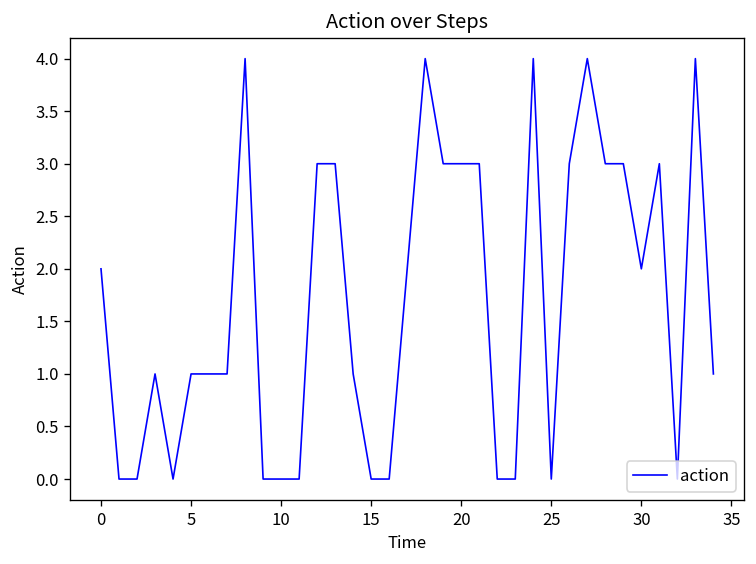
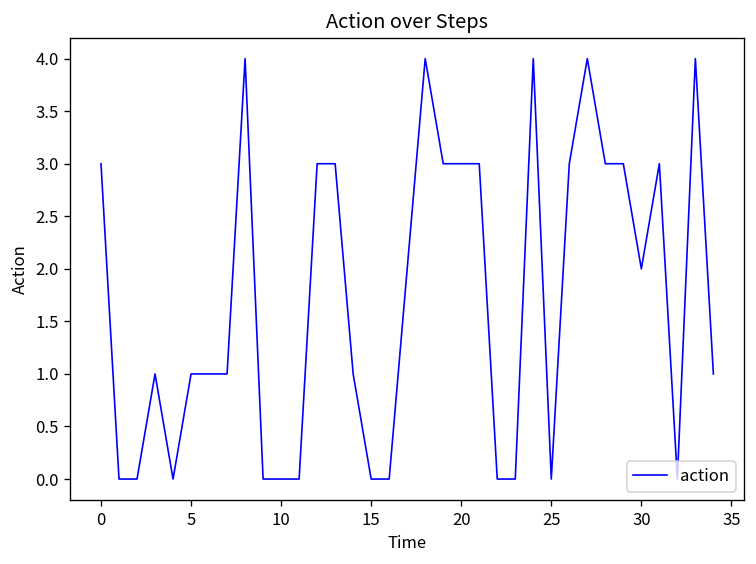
0: 2 -> 3
